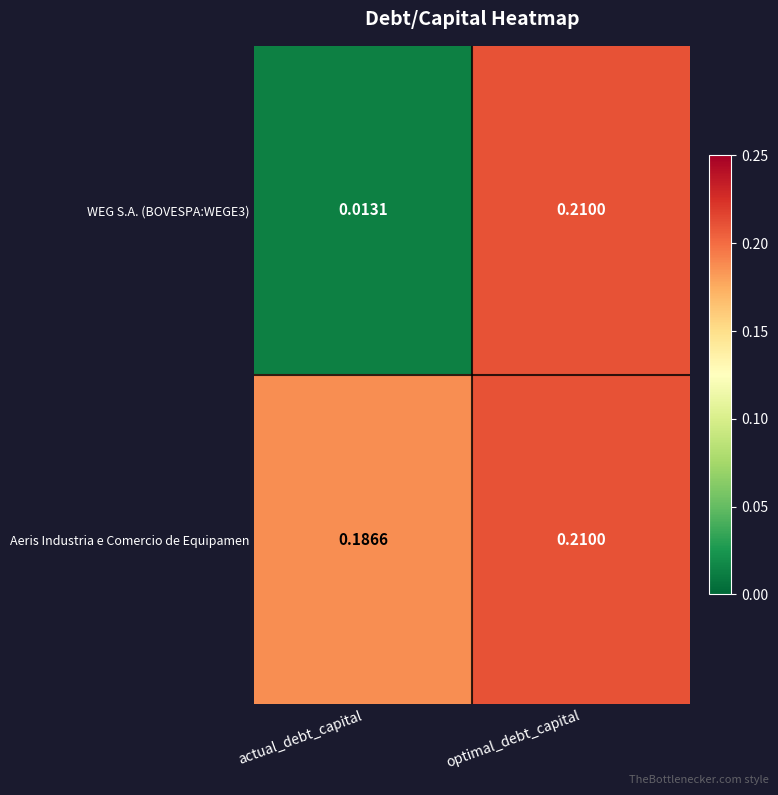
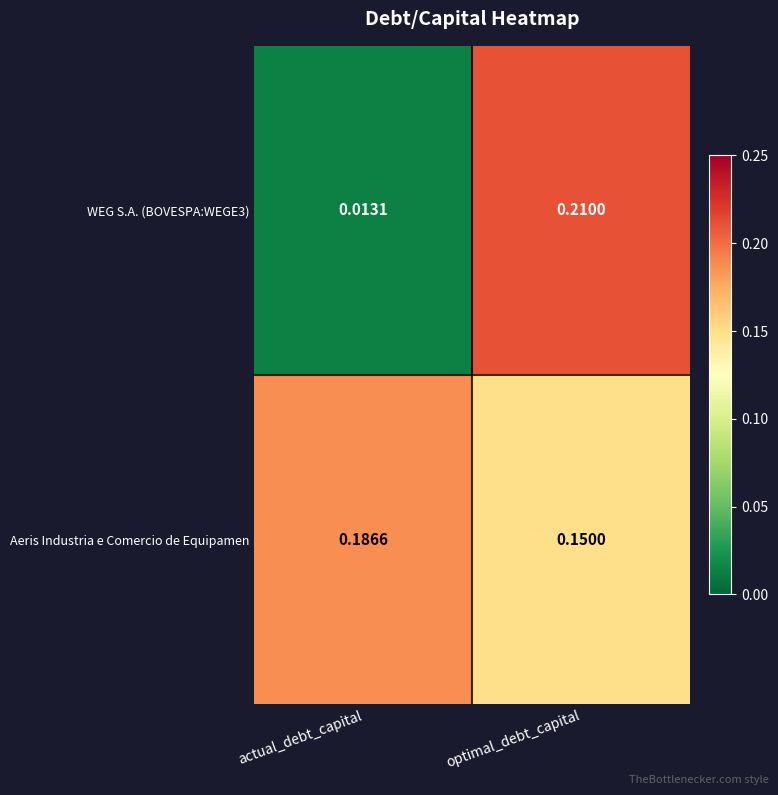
Aeris Industria e Comercio de Equipamen, optimal_debt_capital: 0.2100 -> 0.1500
